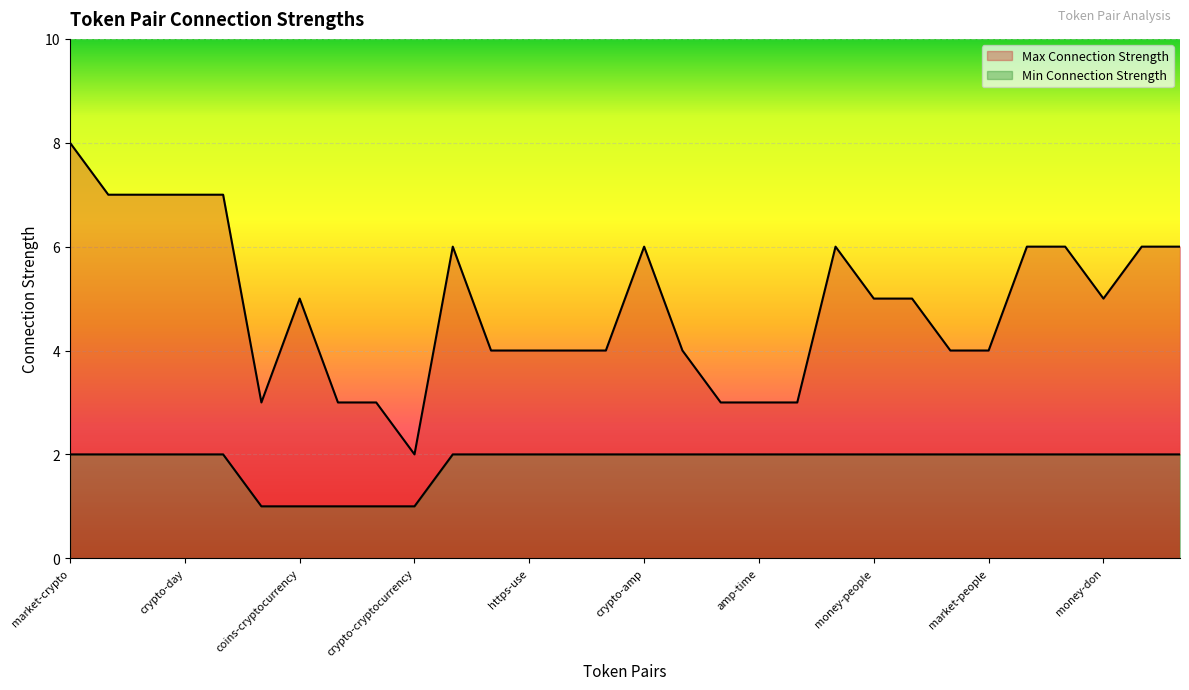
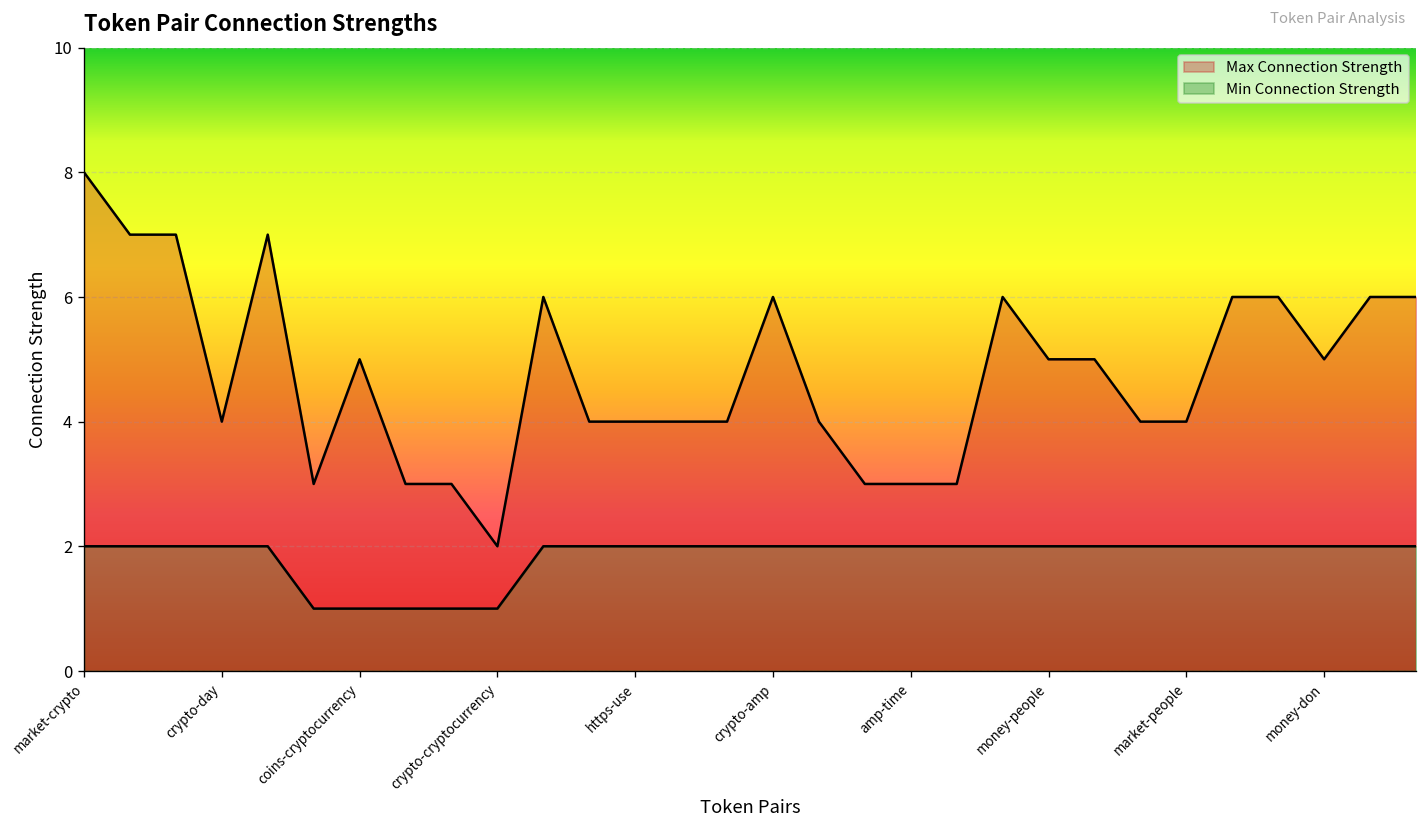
Max Connection Strength, crypto-day: 7 -> 4
